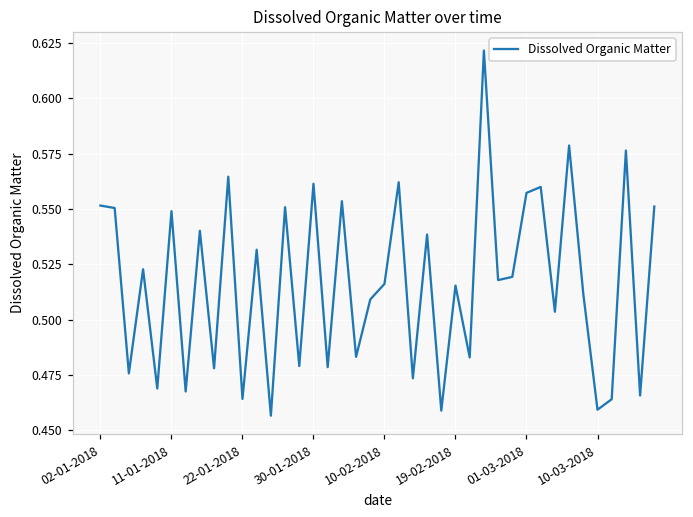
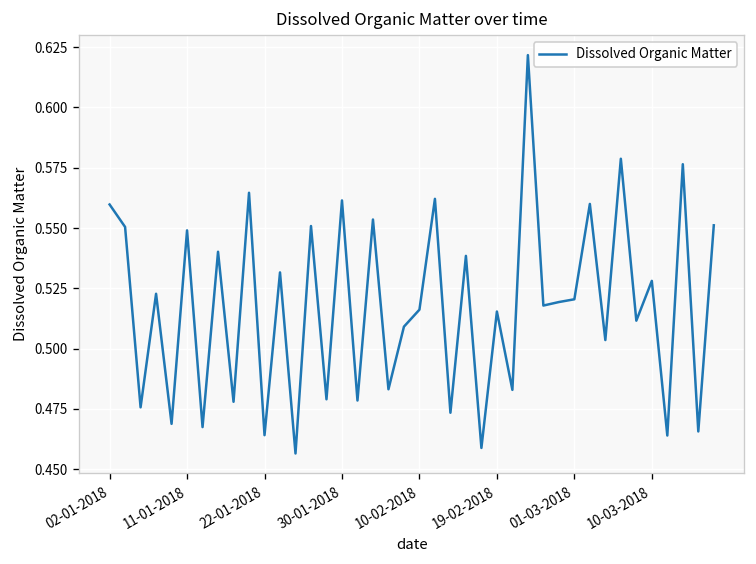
02-01-2018: 0.552 -> 0.560
01-03-2018: 0.557 -> 0.520
10-03-2018: 0.459 -> 0.528
